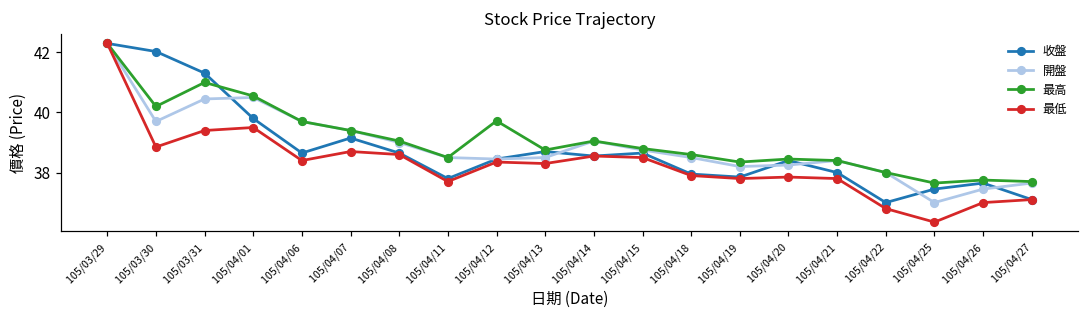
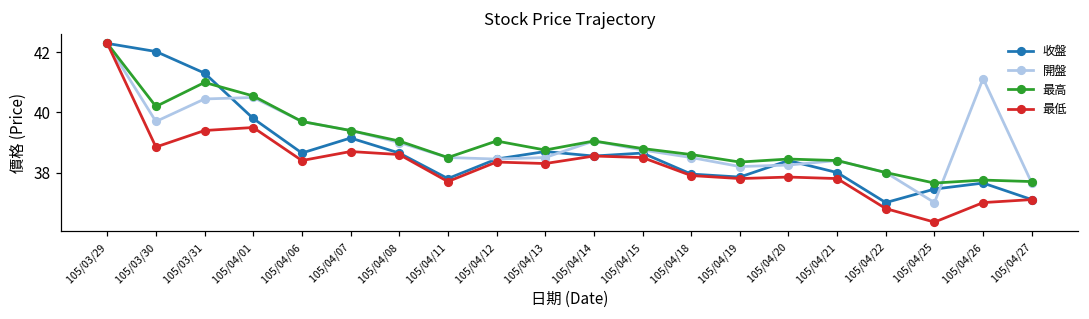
最高, 105/04/12: 39.7 -> 39.1
開盤, 105/04/26: 37.5 -> 41.1
